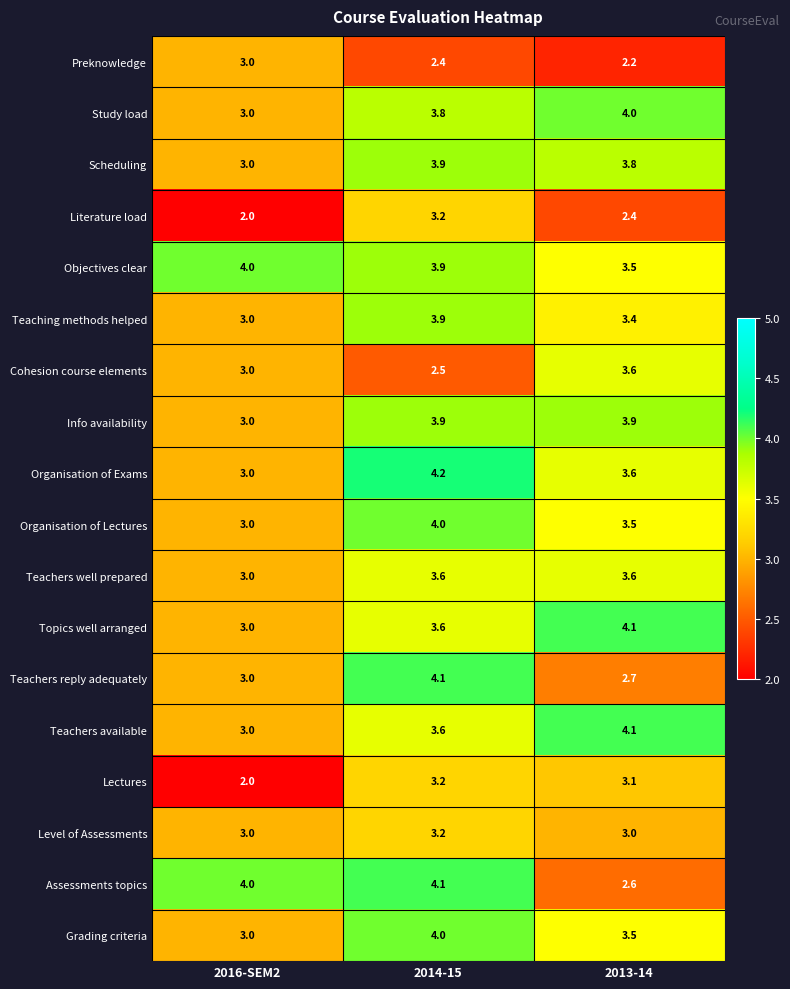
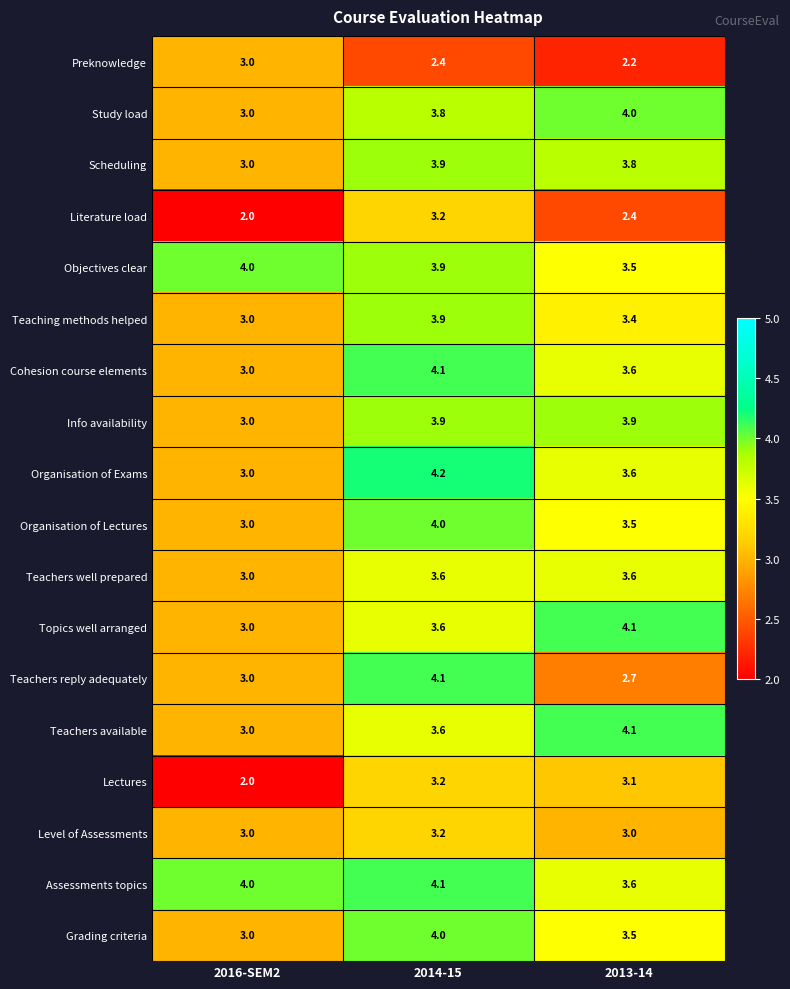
Cohesion course elements, 2014-15: 2.5 -> 4.1
Assessments topics, 2013-14: 2.6 -> 3.6
